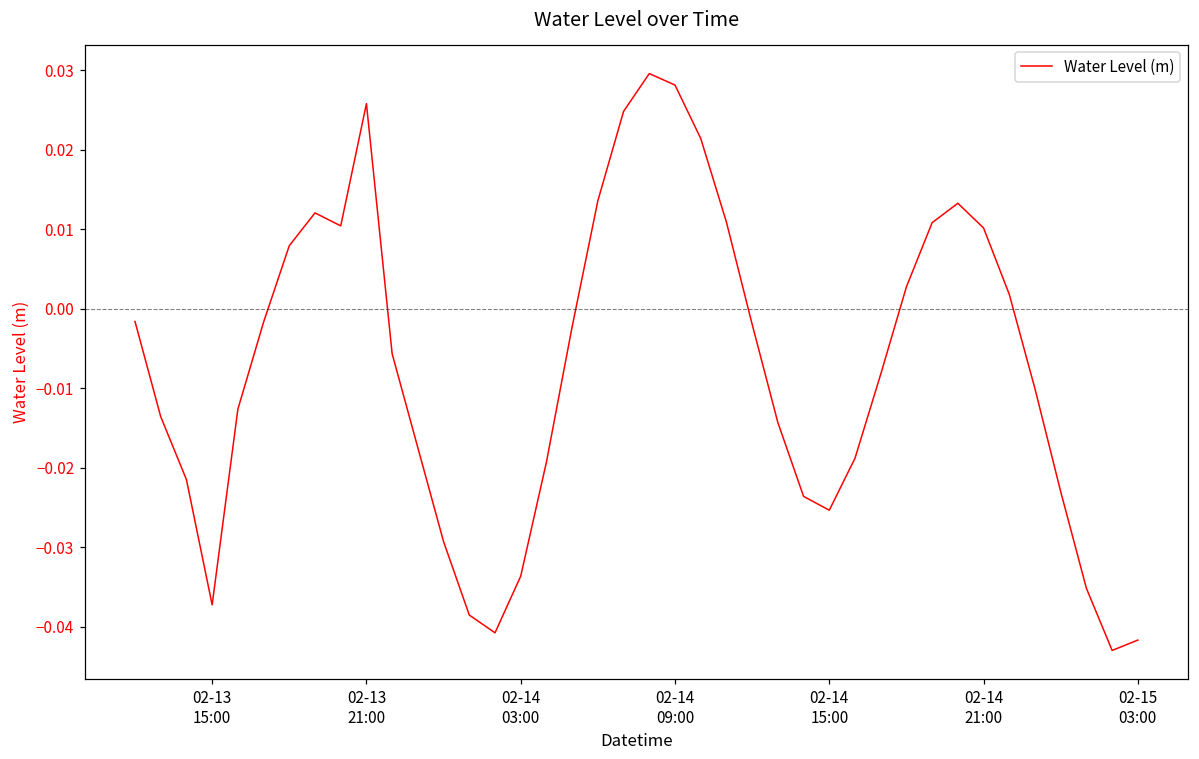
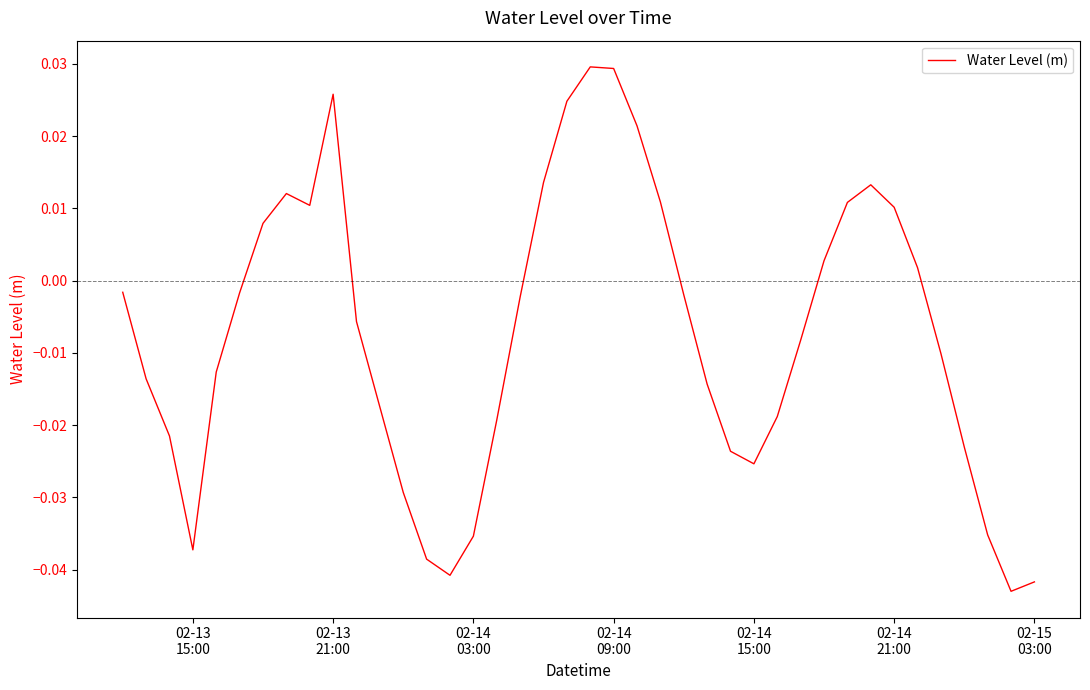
02-14 03:00: -0.034 -> -0.035
02-14 09:00: 0.028 -> 0.029
